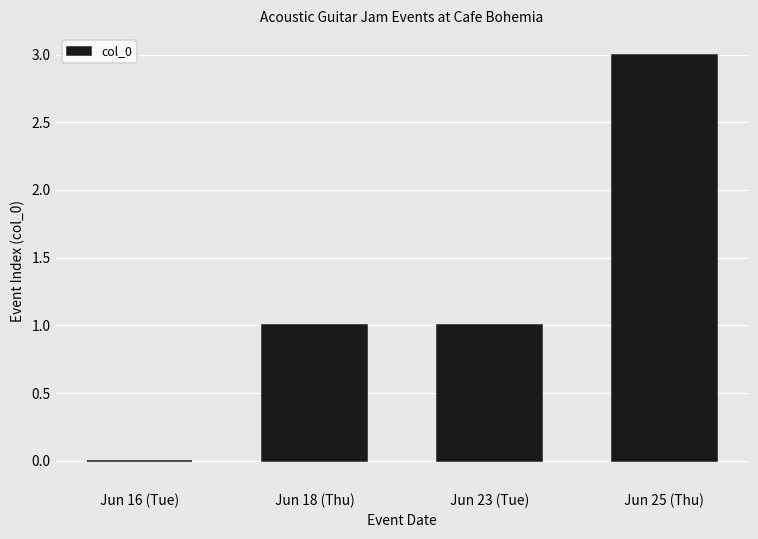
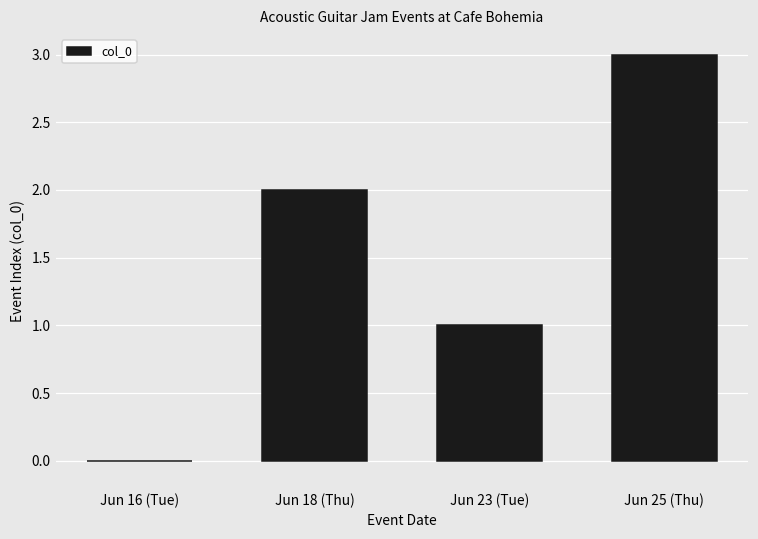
Jun 18 (Thu): 1 -> 2
